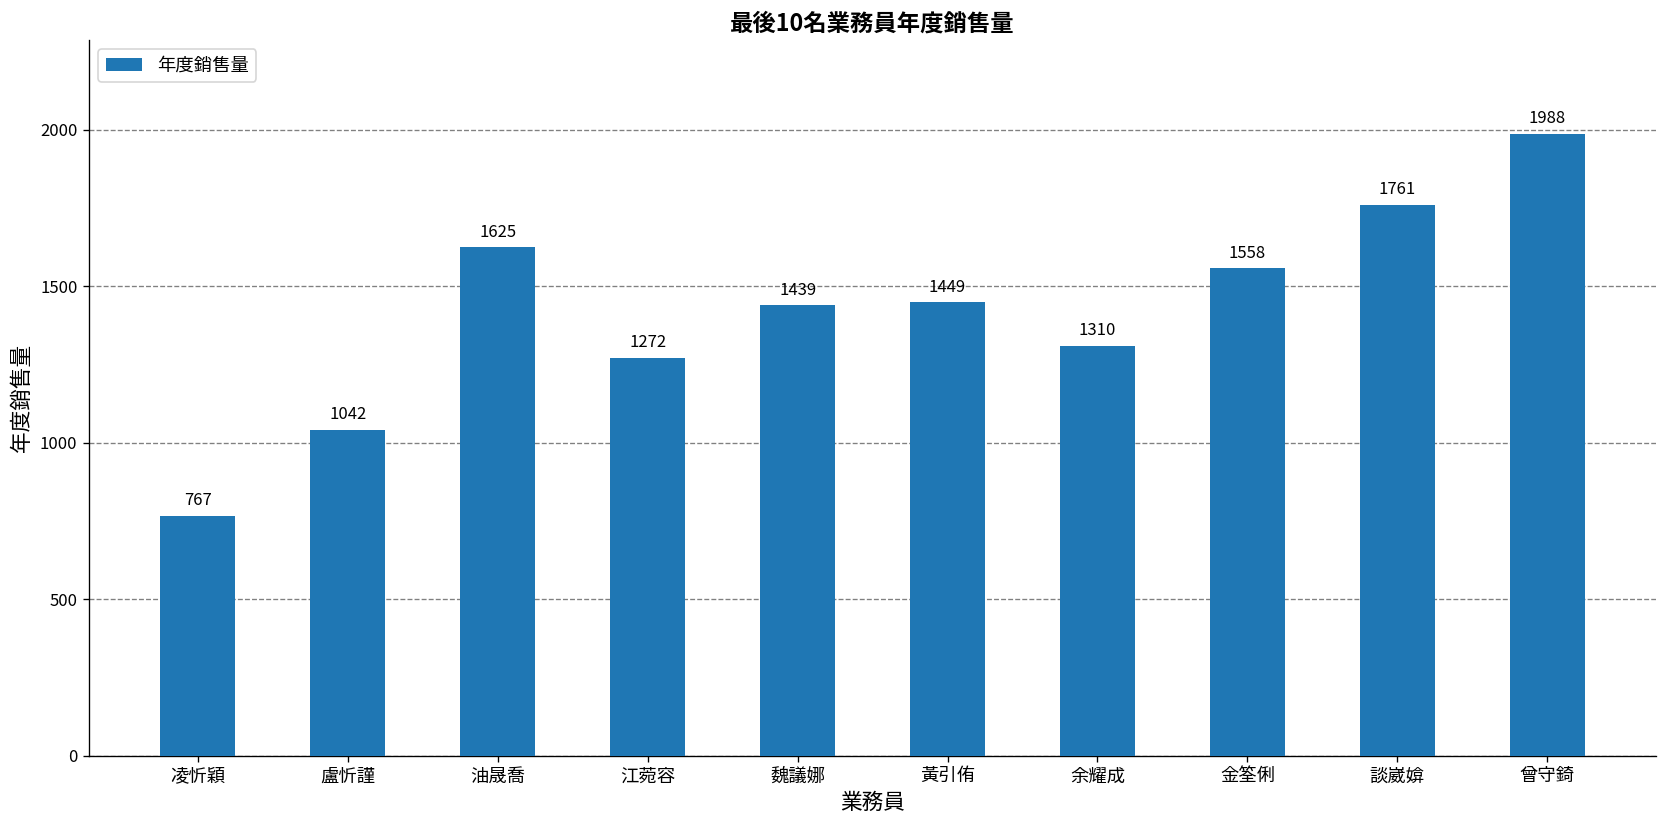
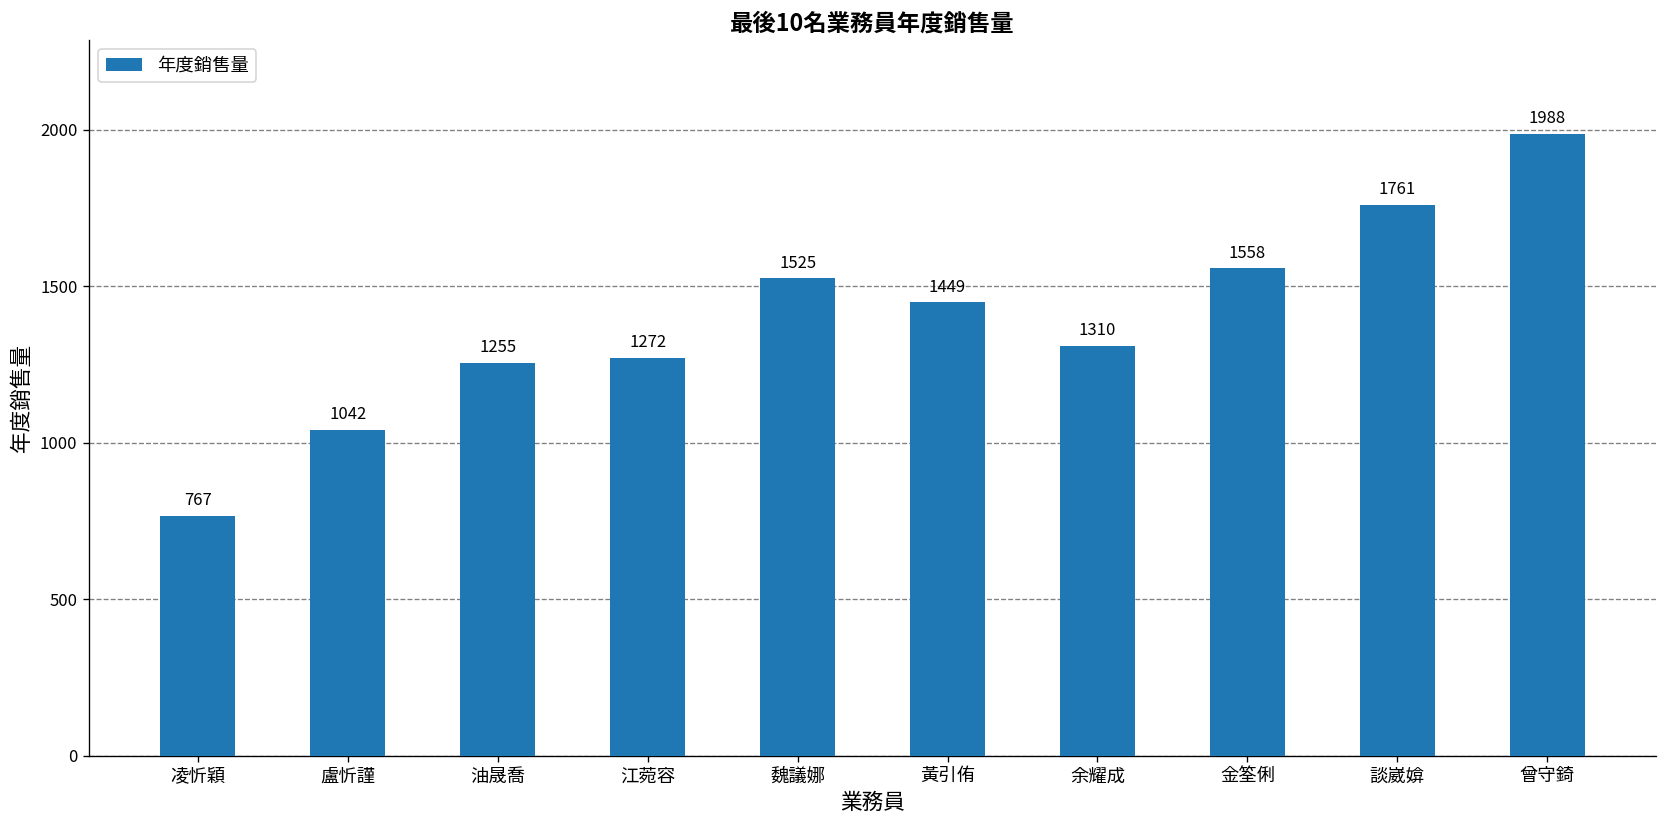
油晟喬: 1625 -> 1255
魏議娜: 1439 -> 1525
